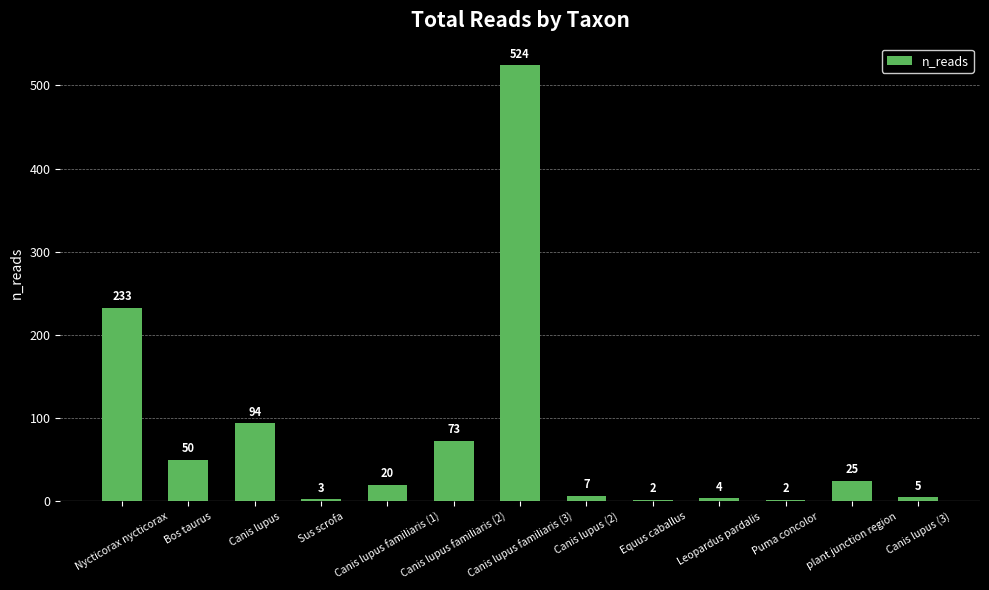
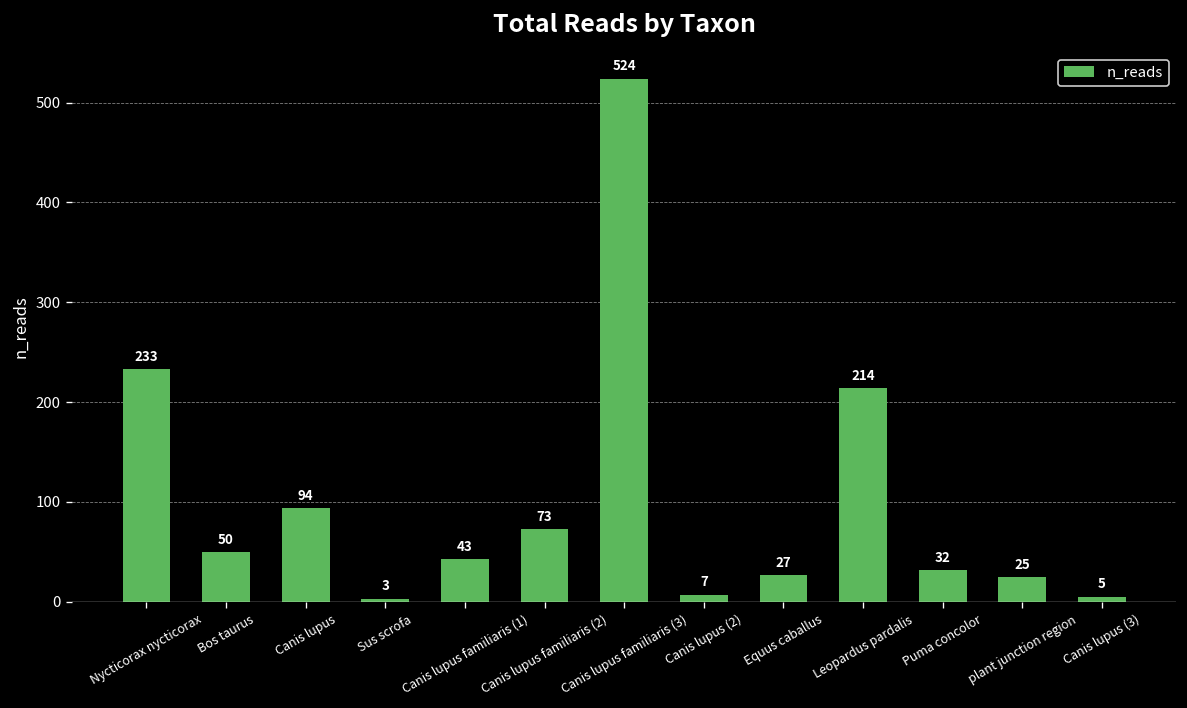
Canis lupus familiaris (1): 20 -> 43
Equus caballus: 2 -> 27
Leopardus pardalis: 4 -> 214
Puma concolor: 2 -> 32
